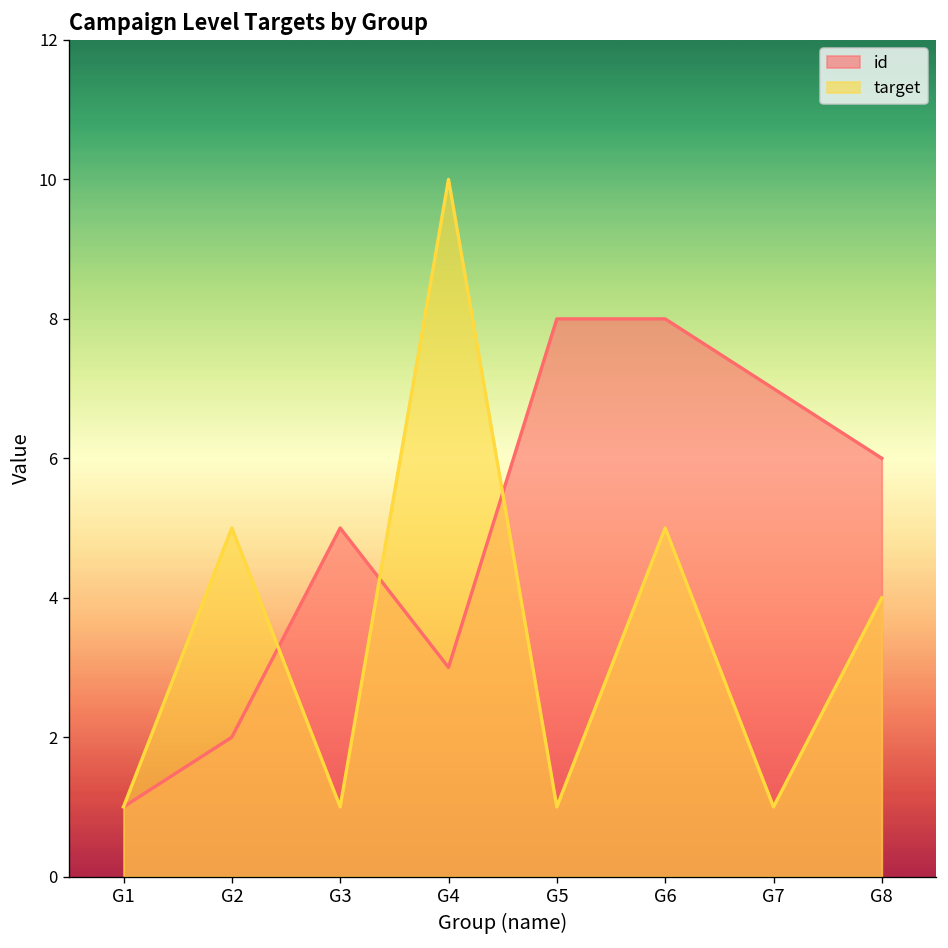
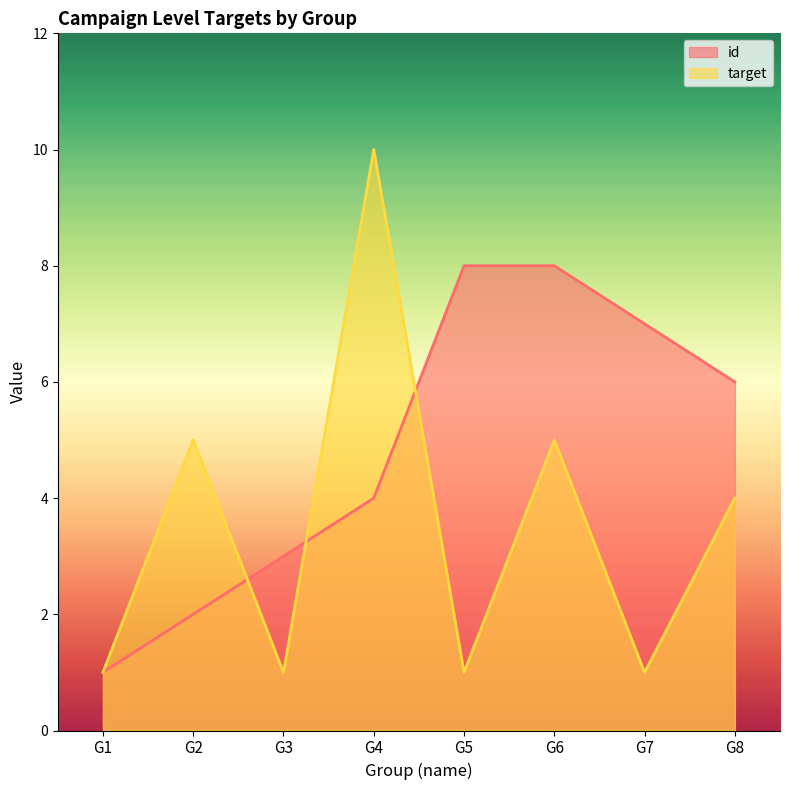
id, G3: 5 -> 3
id, G4: 3 -> 4
